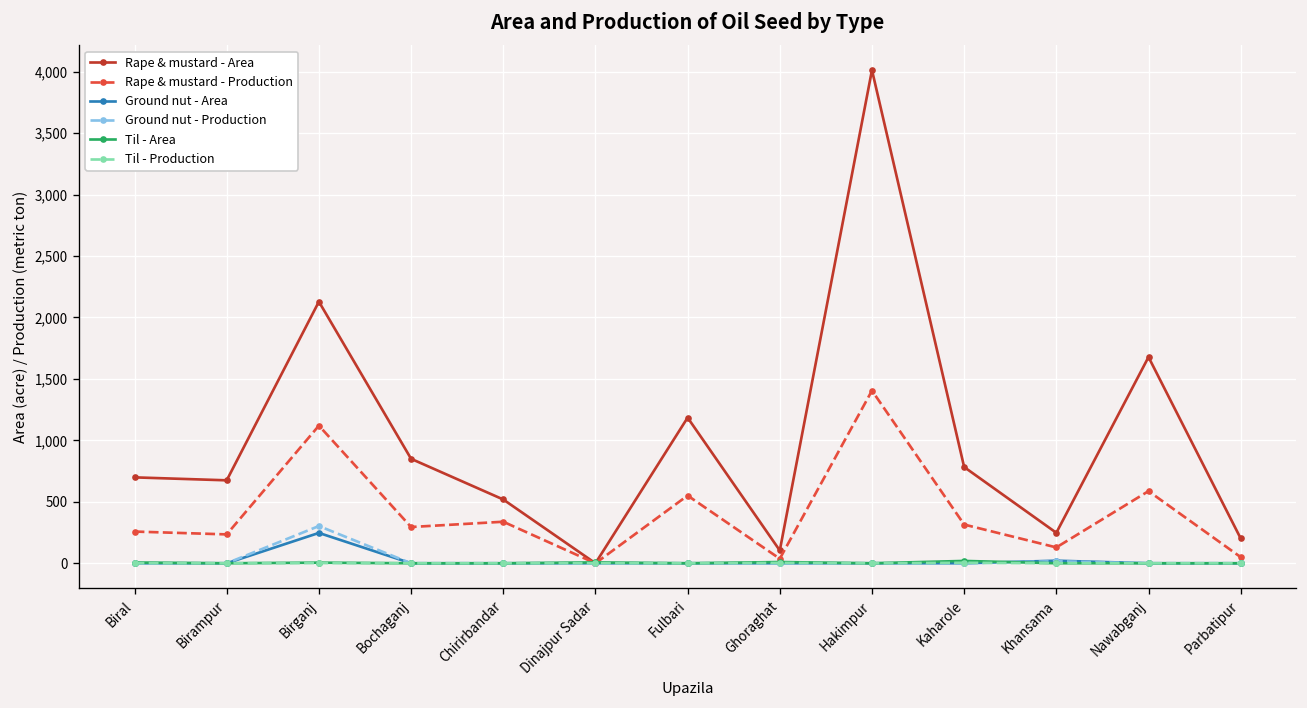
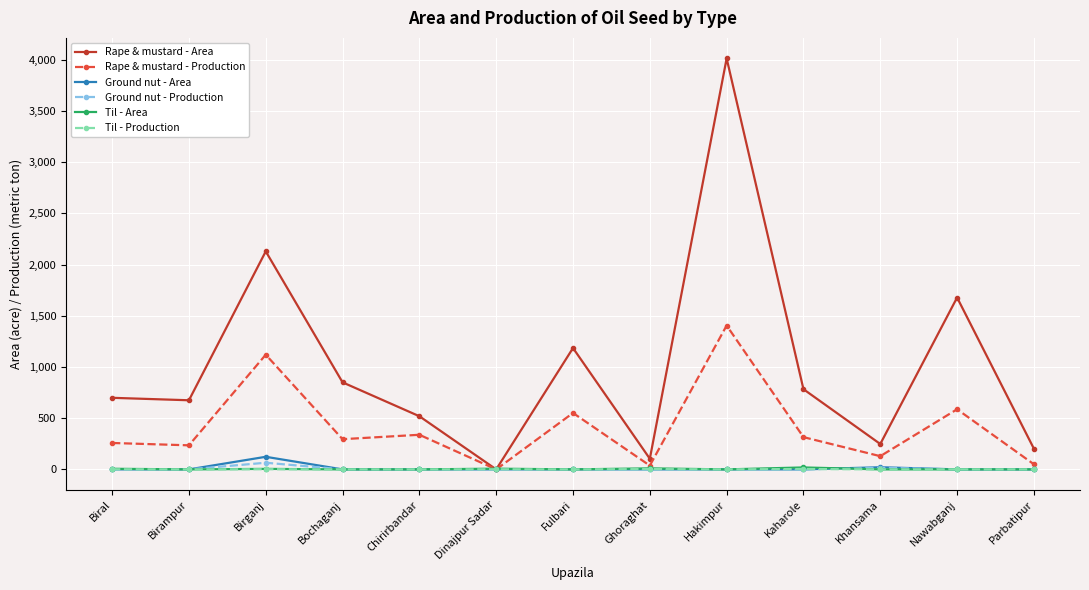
Ground nut - Area, Birganj: 250 -> 120
Ground nut - Production, Birganj: 300 -> 70
